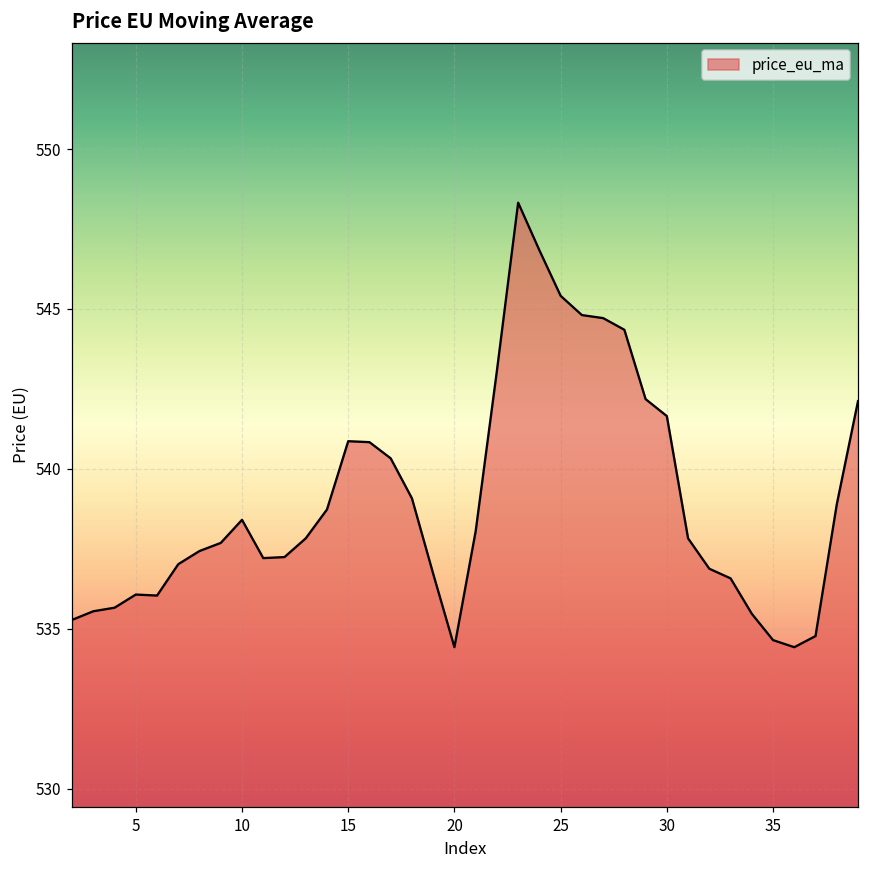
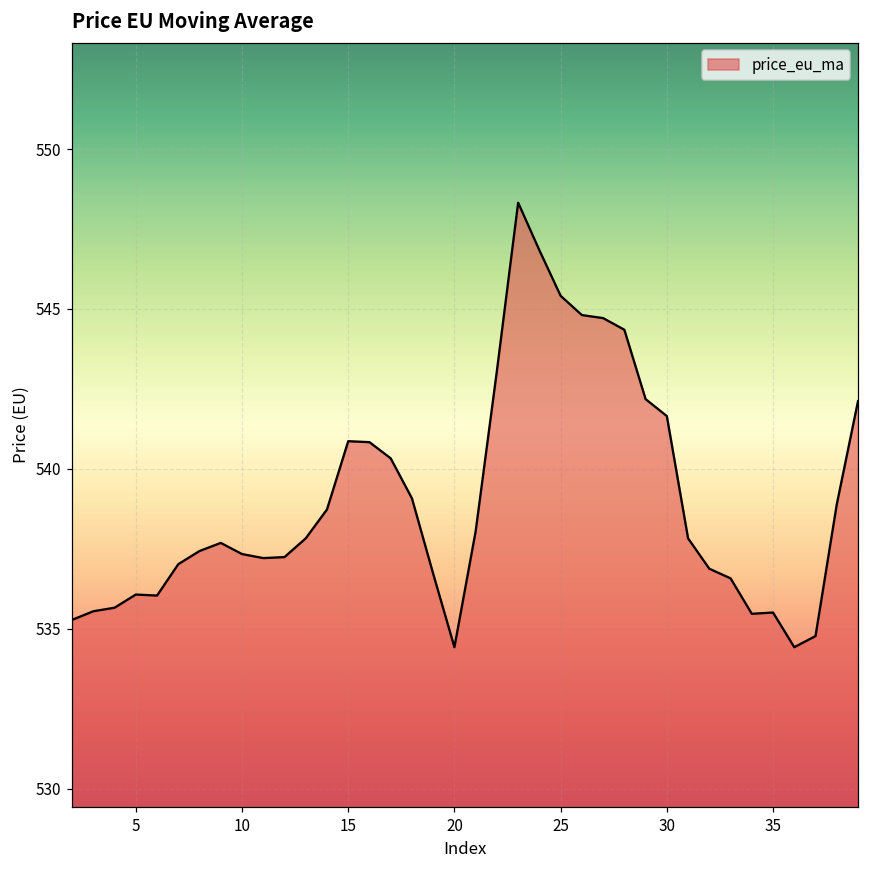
10: 538.4 -> 537.3
35: 534.6 -> 535.5
